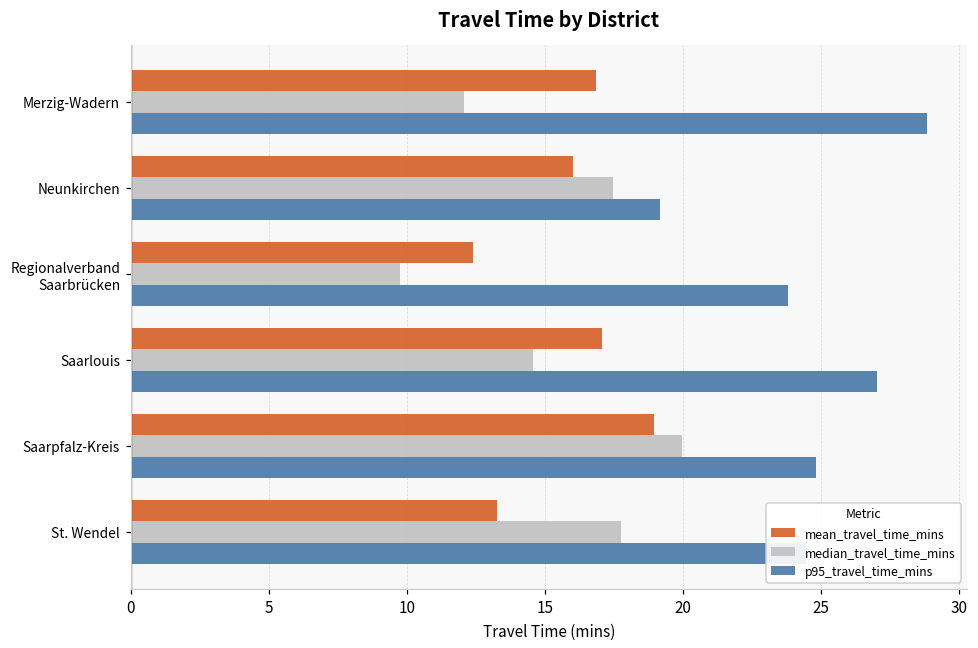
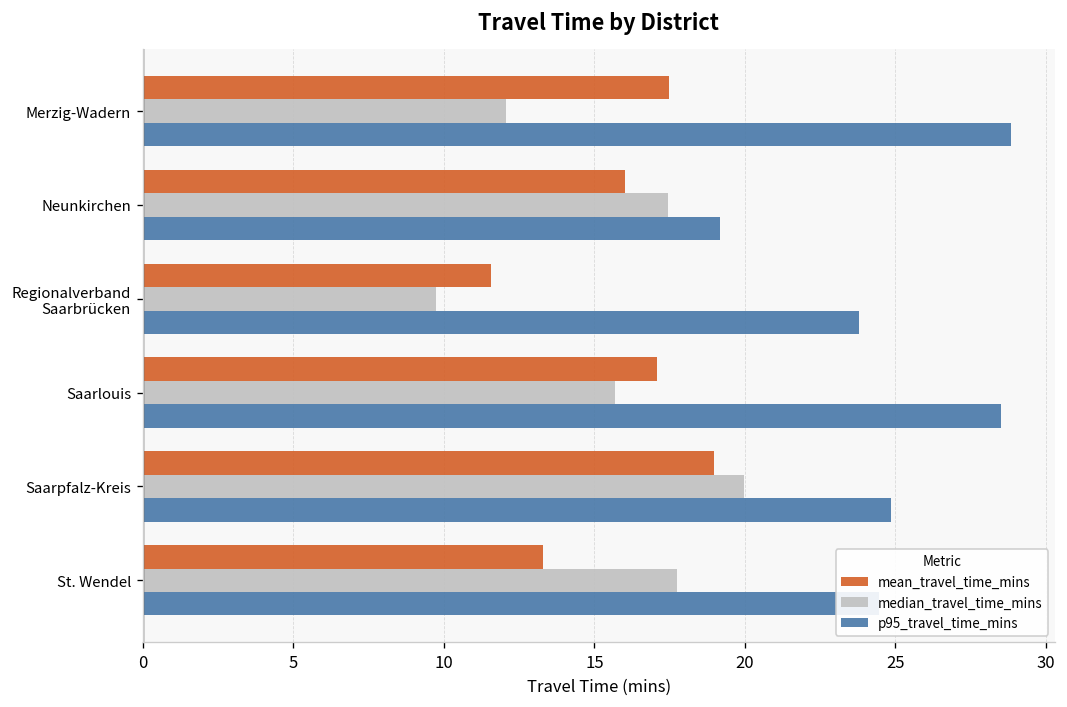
mean_travel_time_mins, Merzig-Wadern: 16.9 -> 17.5
mean_travel_time_mins, Regionalverband Saarbrücken: 12.4 -> 11.6
median_travel_time_mins, Saarlouis: 14.6 -> 15.7
p95_travel_time_mins, Saarlouis: 27.0 -> 28.5
